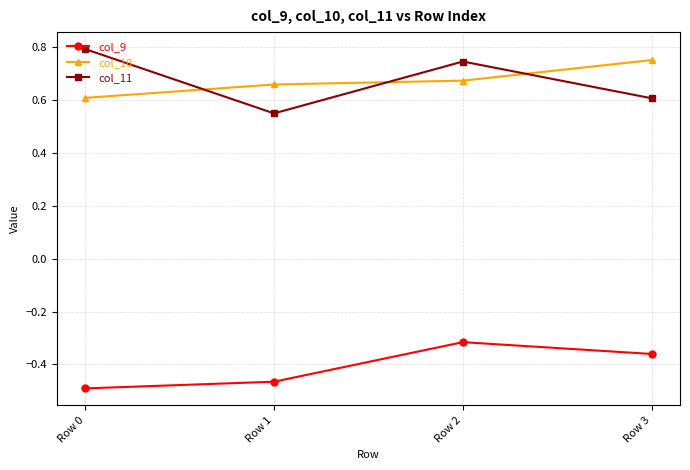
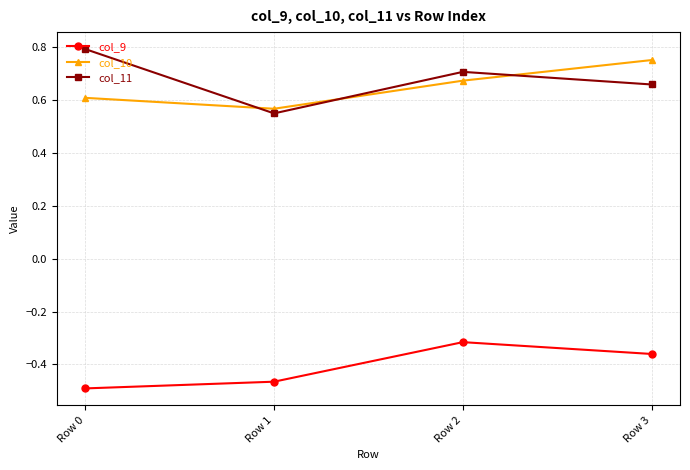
col_10, Row 1: 0.66 -> 0.57
col_11, Row 2: 0.75 -> 0.71
col_11, Row 3: 0.61 -> 0.66
